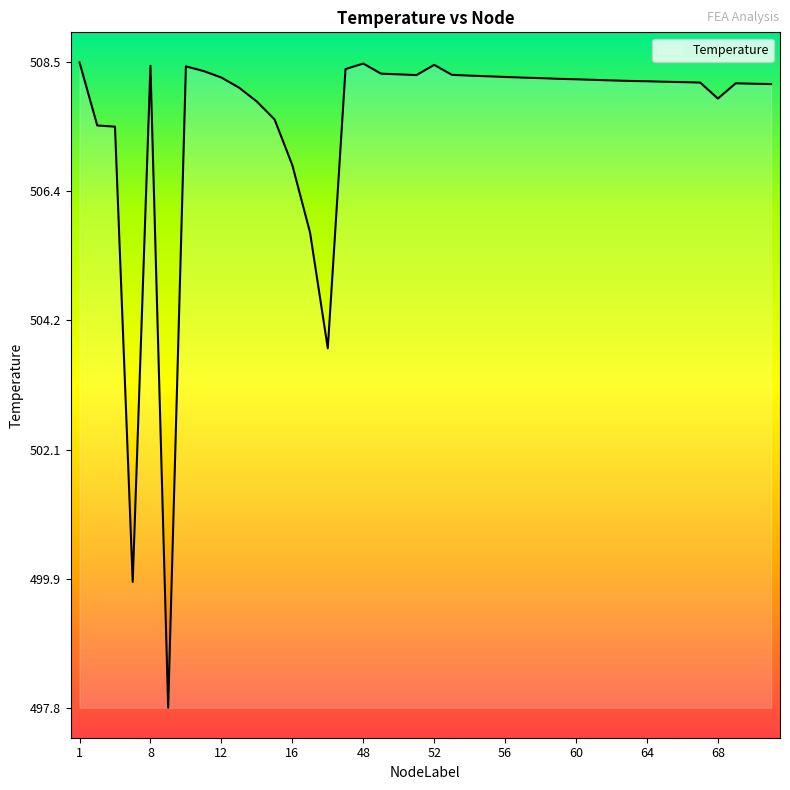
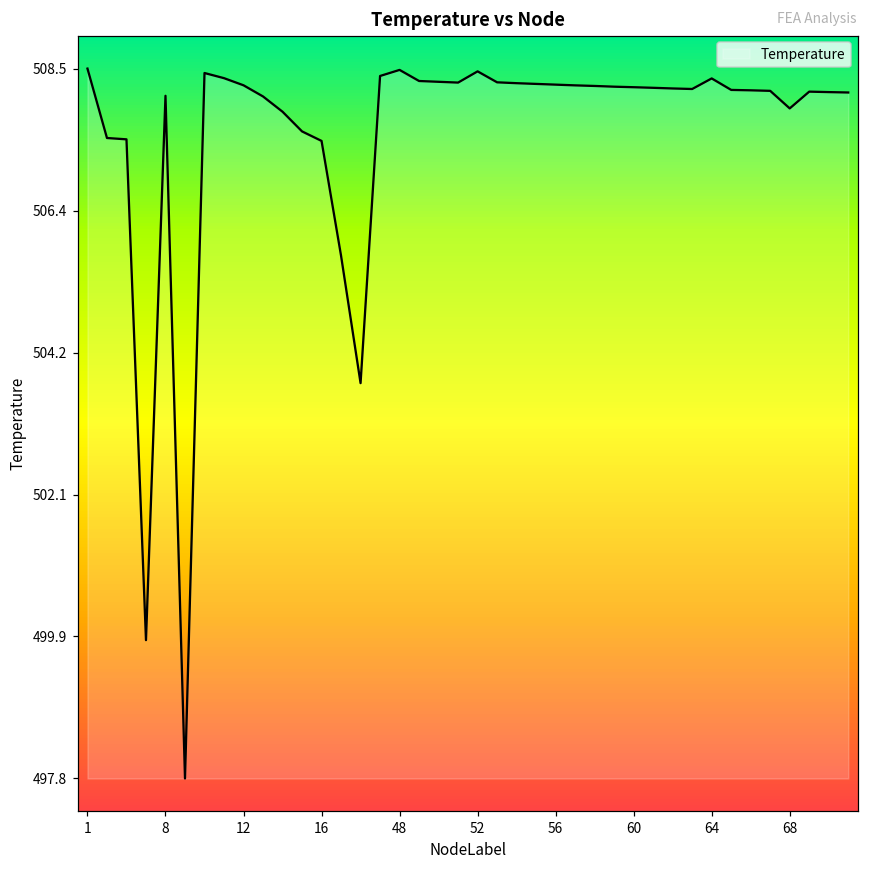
8: 508.5 -> 508.1
16: 506.8 -> 507.4
64: 508.2 -> 508.4
